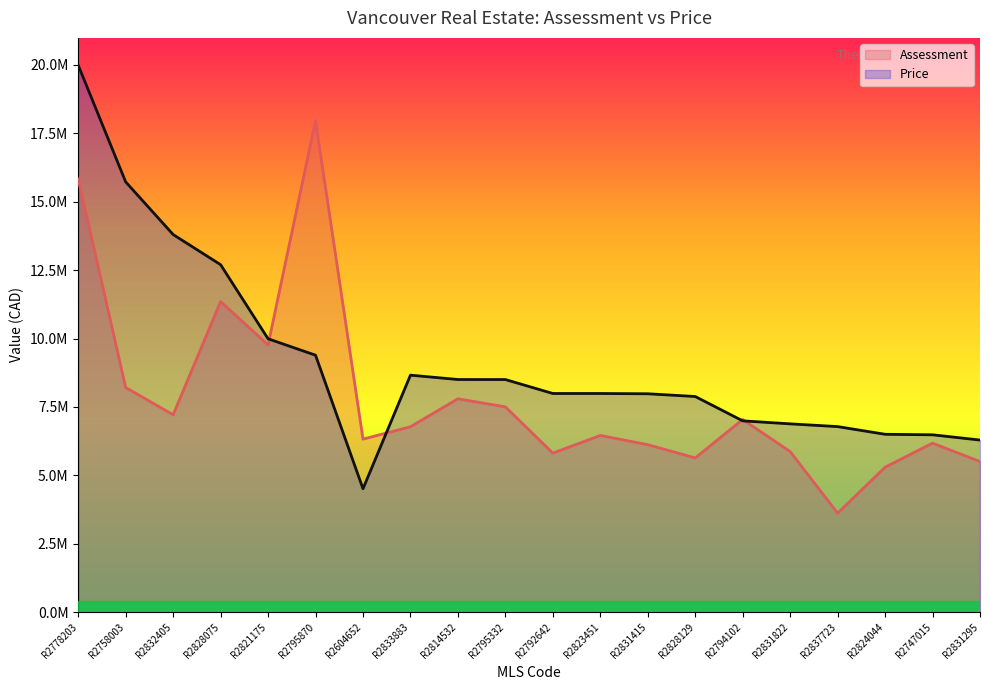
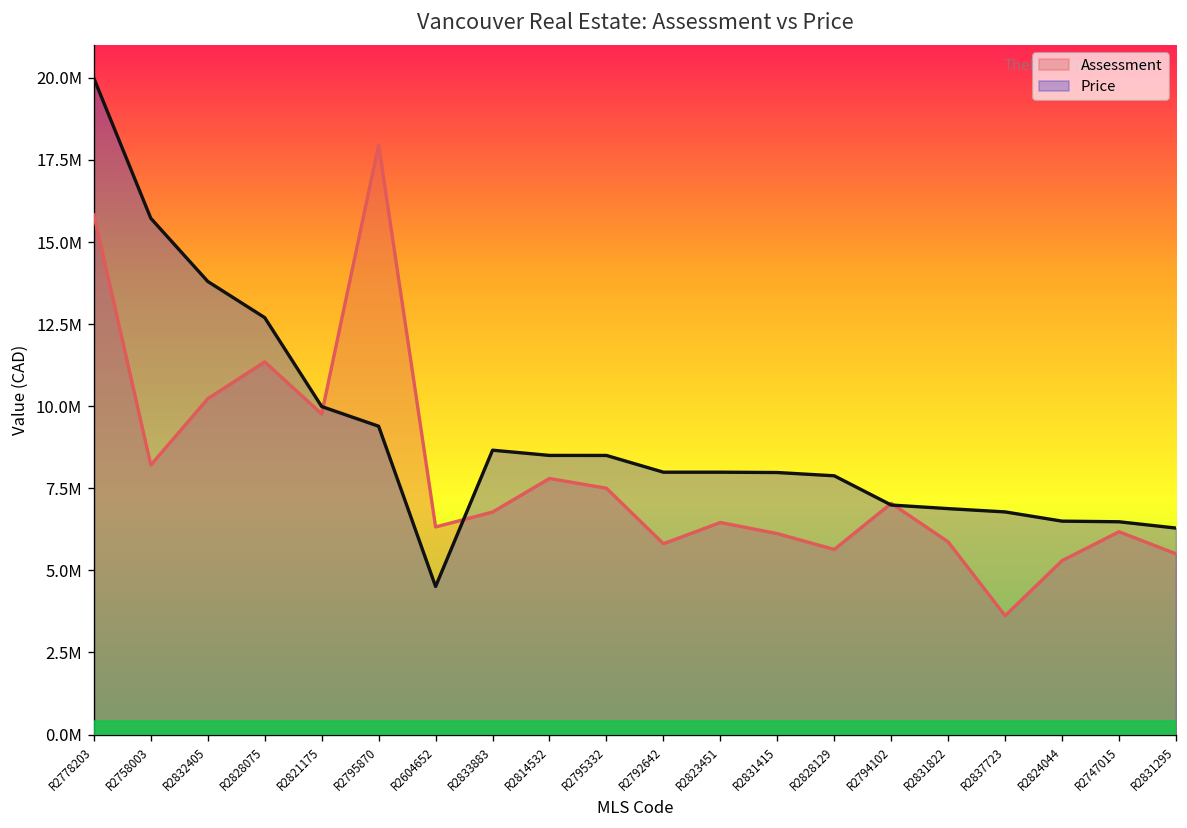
Assessment, R2832405: 7200000 -> 10200000
